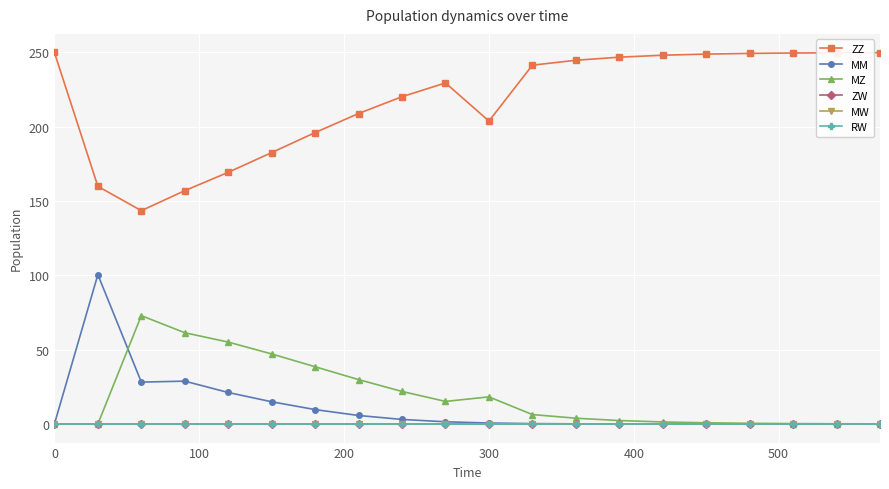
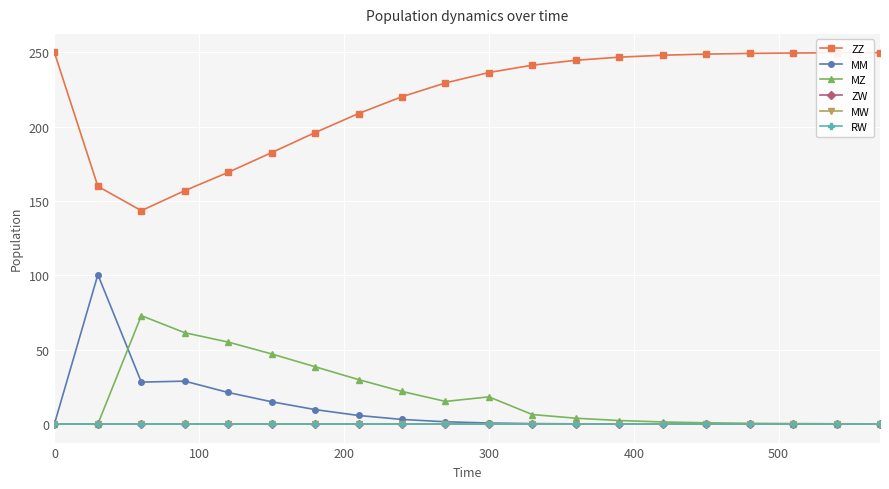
ZZ, 300: 204 -> 237
